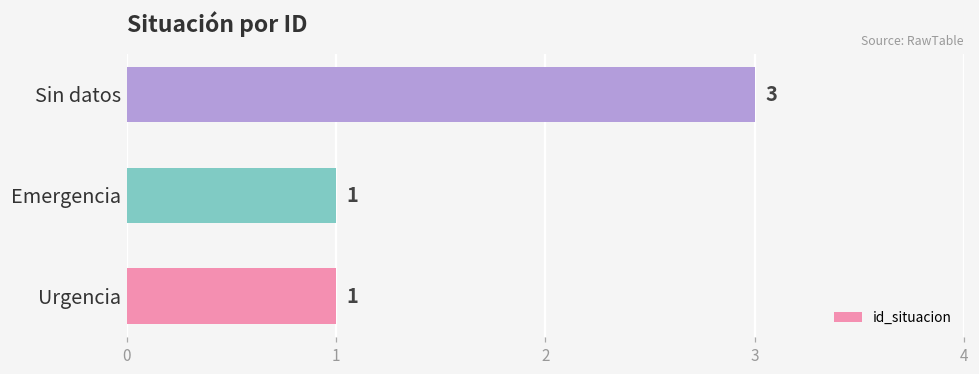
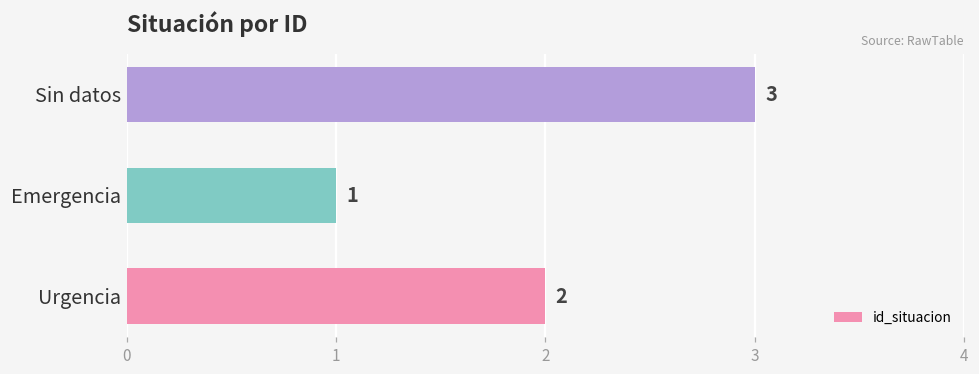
Urgencia: 1 -> 2
